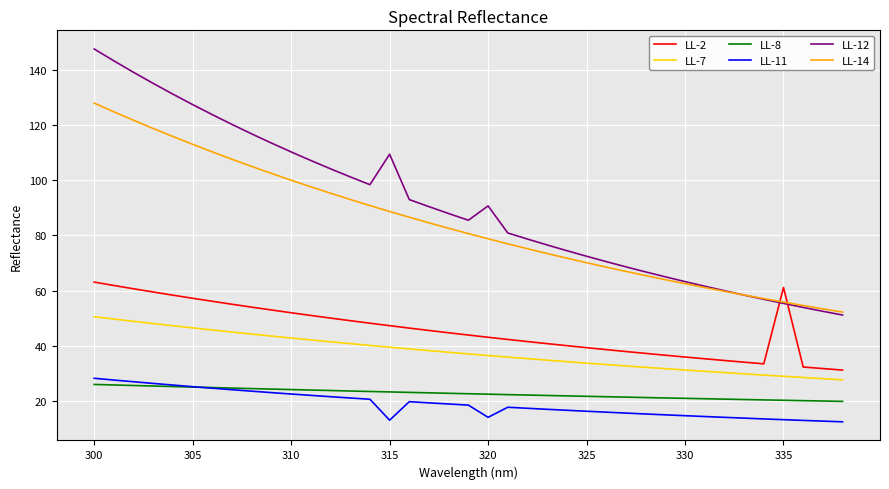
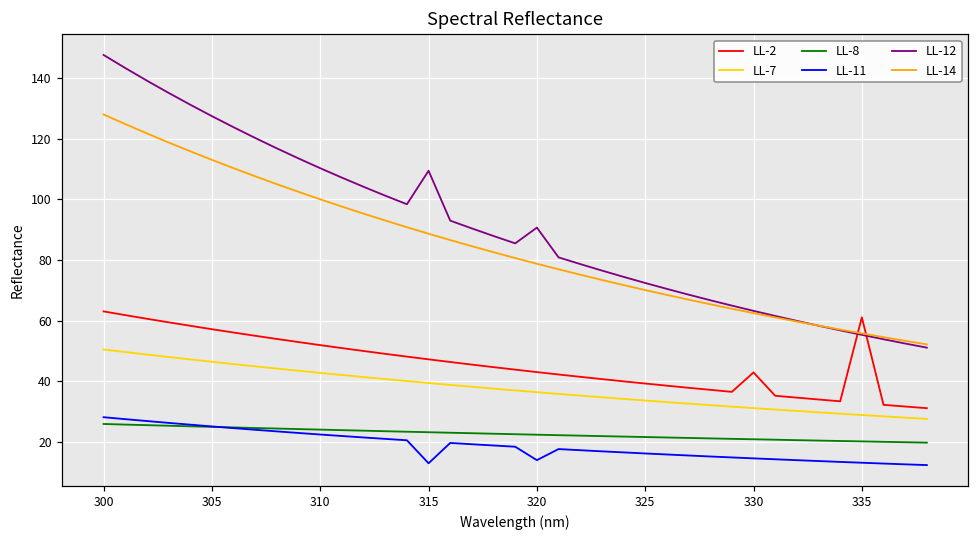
LL-2, 330: 36 -> 43
